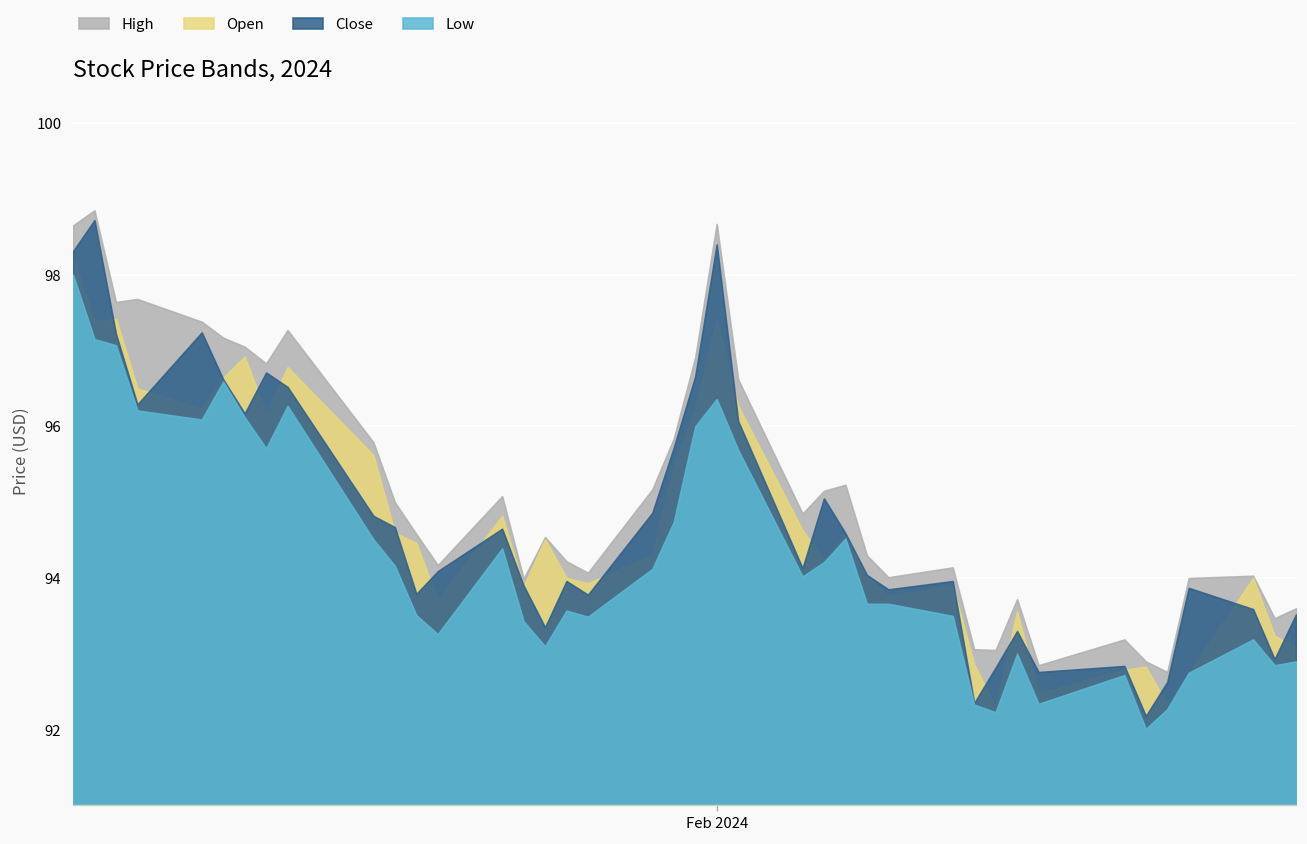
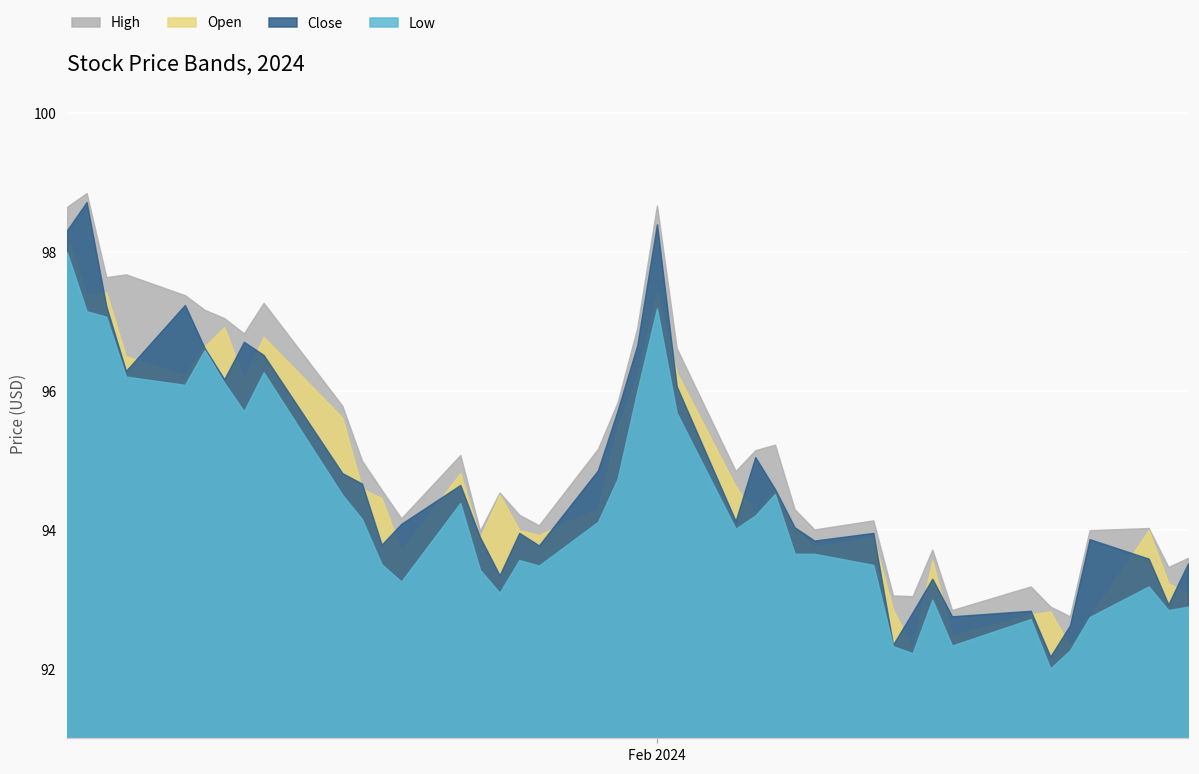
Low, Feb 2024: 96.4 -> 97.2
